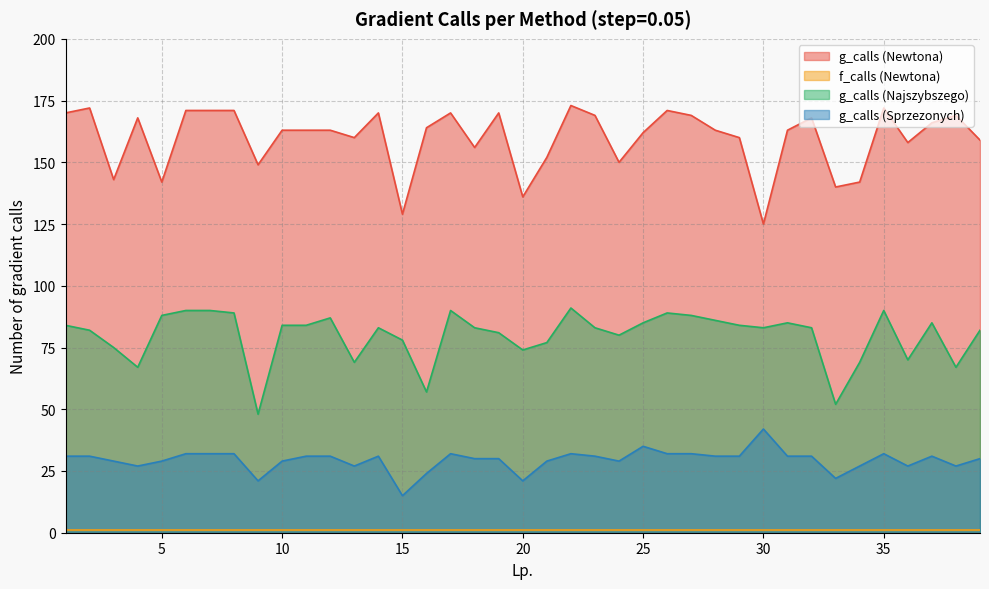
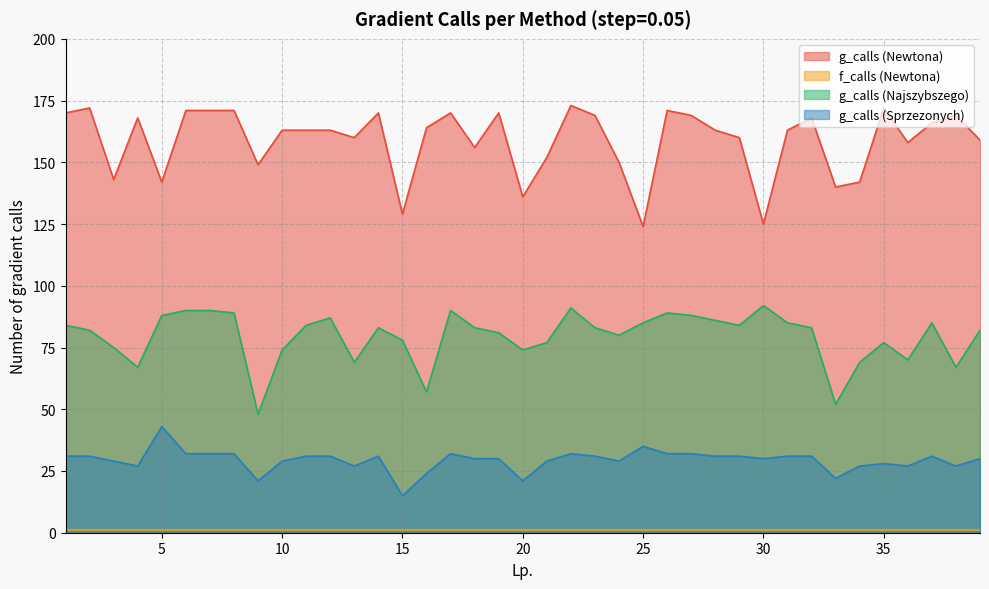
g_calls (Sprzezonych), 5: 29 -> 43
g_calls (Najszybszego), 10: 84 -> 74
g_calls (Newtona), 25: 162 -> 124
g_calls (Najszybszego), 30: 83 -> 92
g_calls (Sprzezonych), 30: 42 -> 30
g_calls (Najszybszego), 35: 90 -> 77
g_calls (Sprzezonych), 35: 32 -> 28
